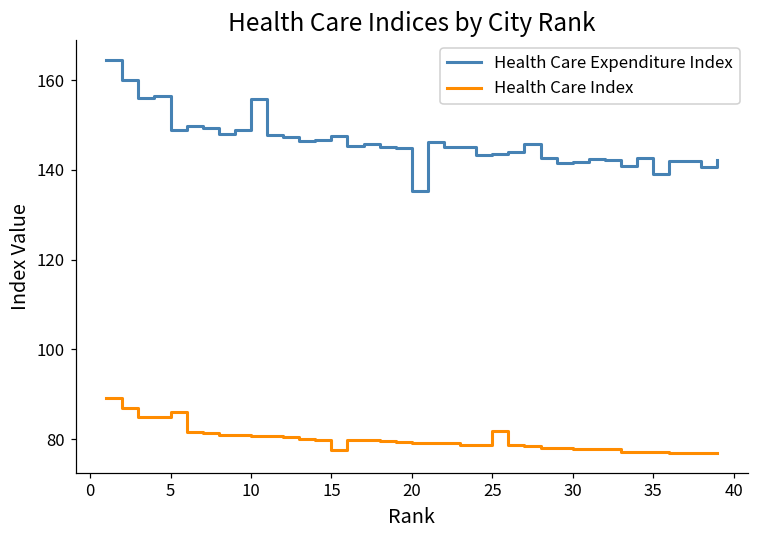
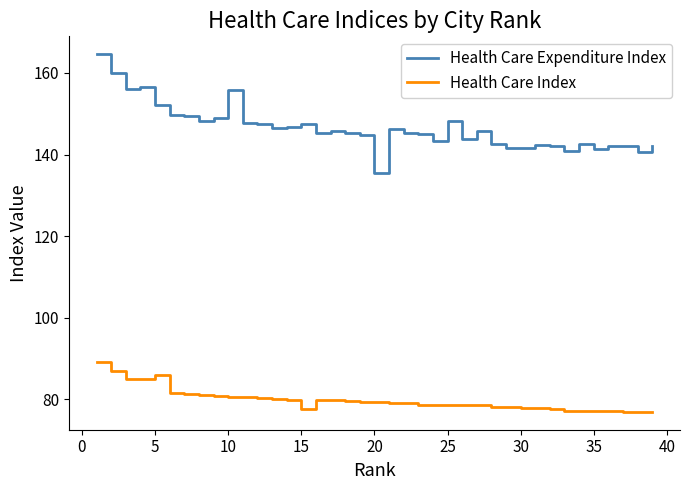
Health Care Expenditure Index, 5: 149 -> 152
Health Care Expenditure Index, 25: 144 -> 148
Health Care Index, 25: 82 -> 79
Health Care Expenditure Index, 35: 139 -> 141
